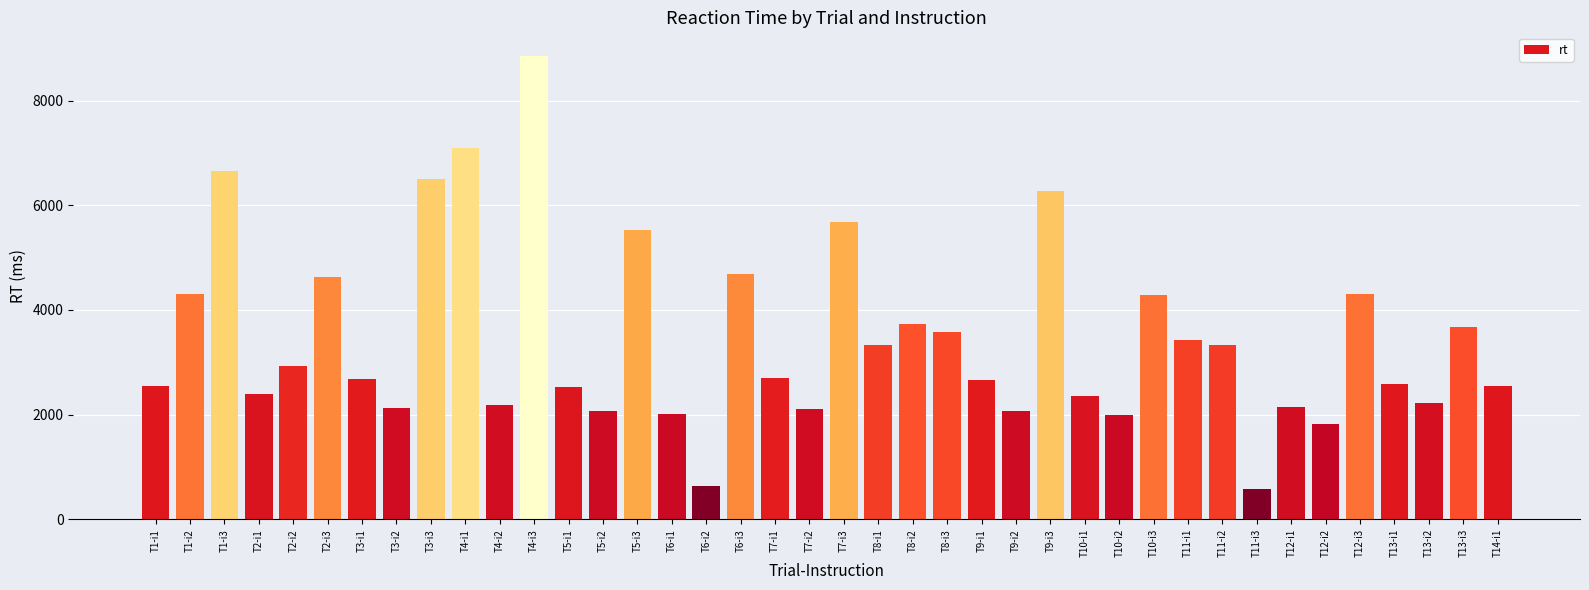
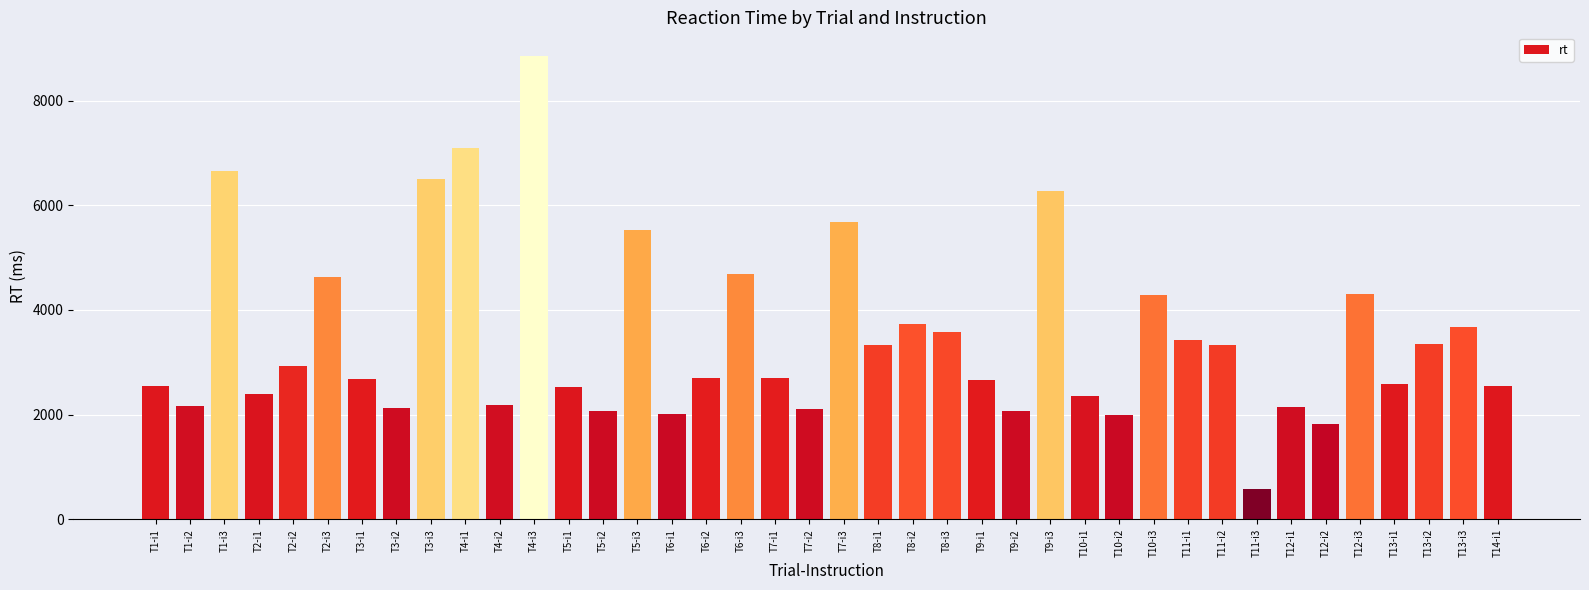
T1-i2: 4300 -> 2200
T6-i2: 600 -> 2700
T13-i2: 2200 -> 3300
